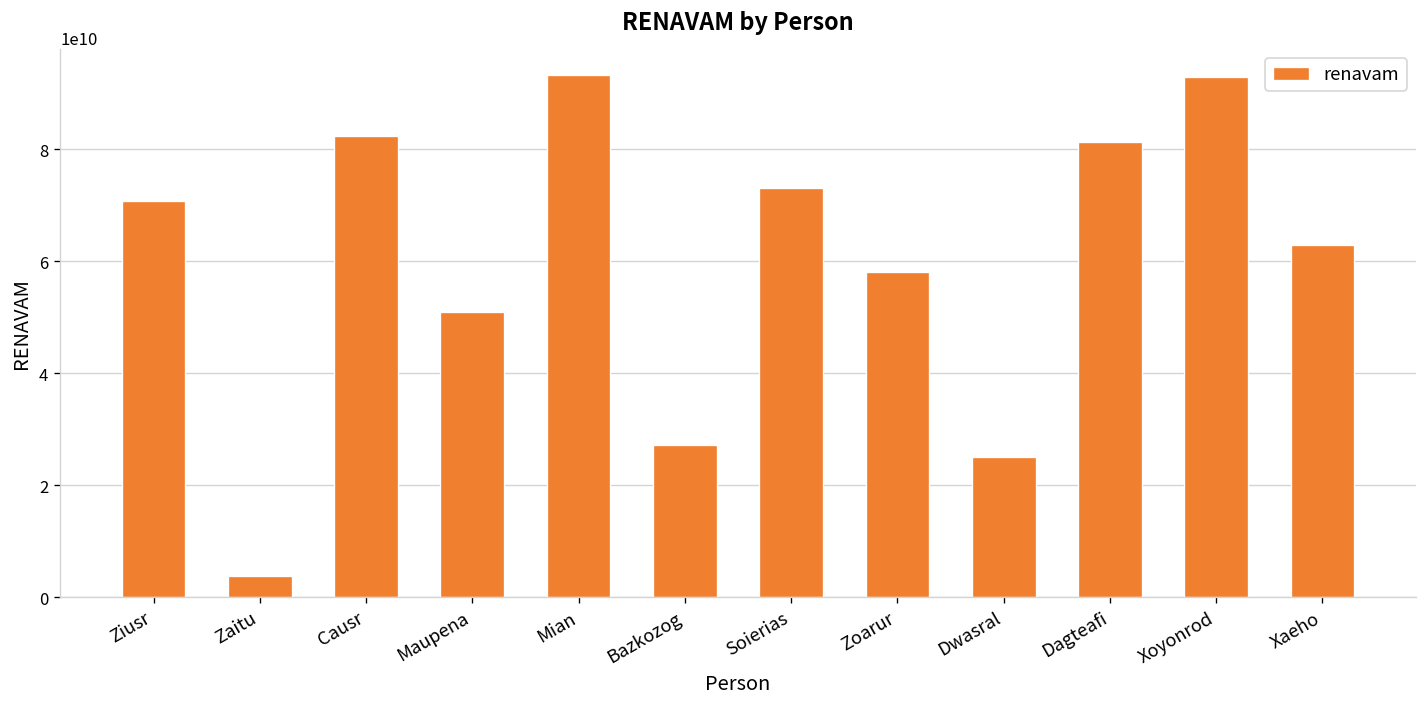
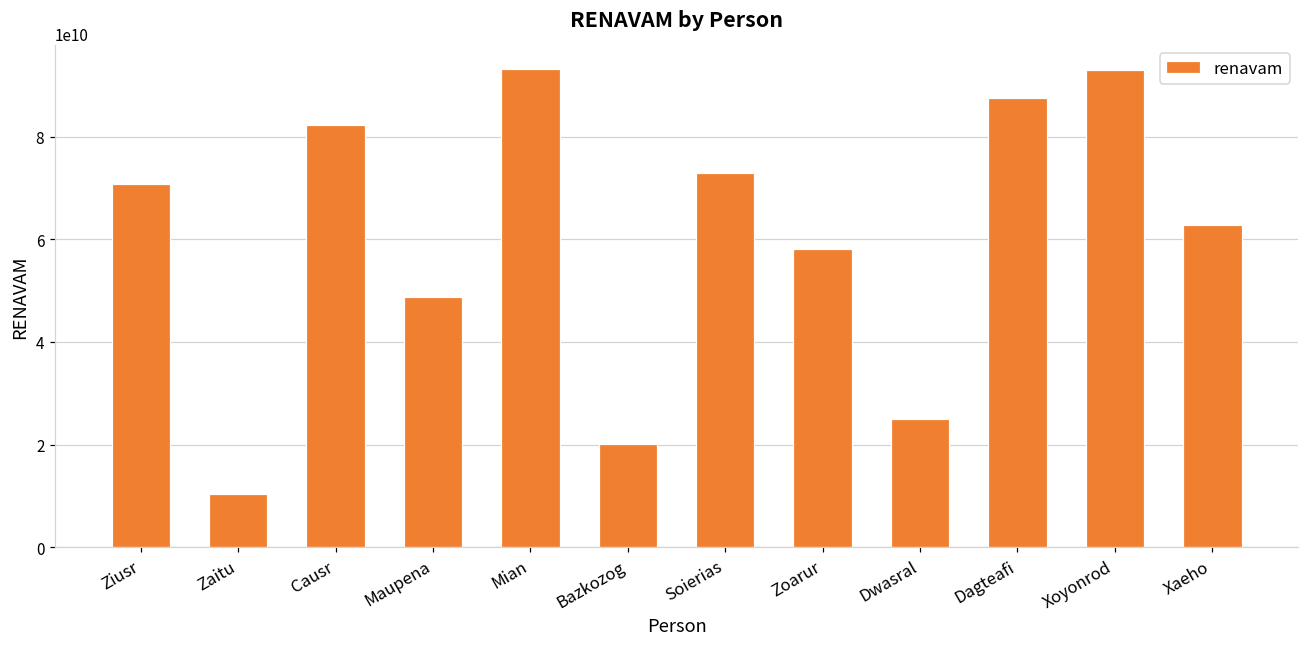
Zaitu: 4000000000 -> 10000000000
Maupena: 51000000000 -> 49000000000
Bazkozog: 27000000000 -> 20000000000
Dagteafi: 81000000000 -> 87000000000
